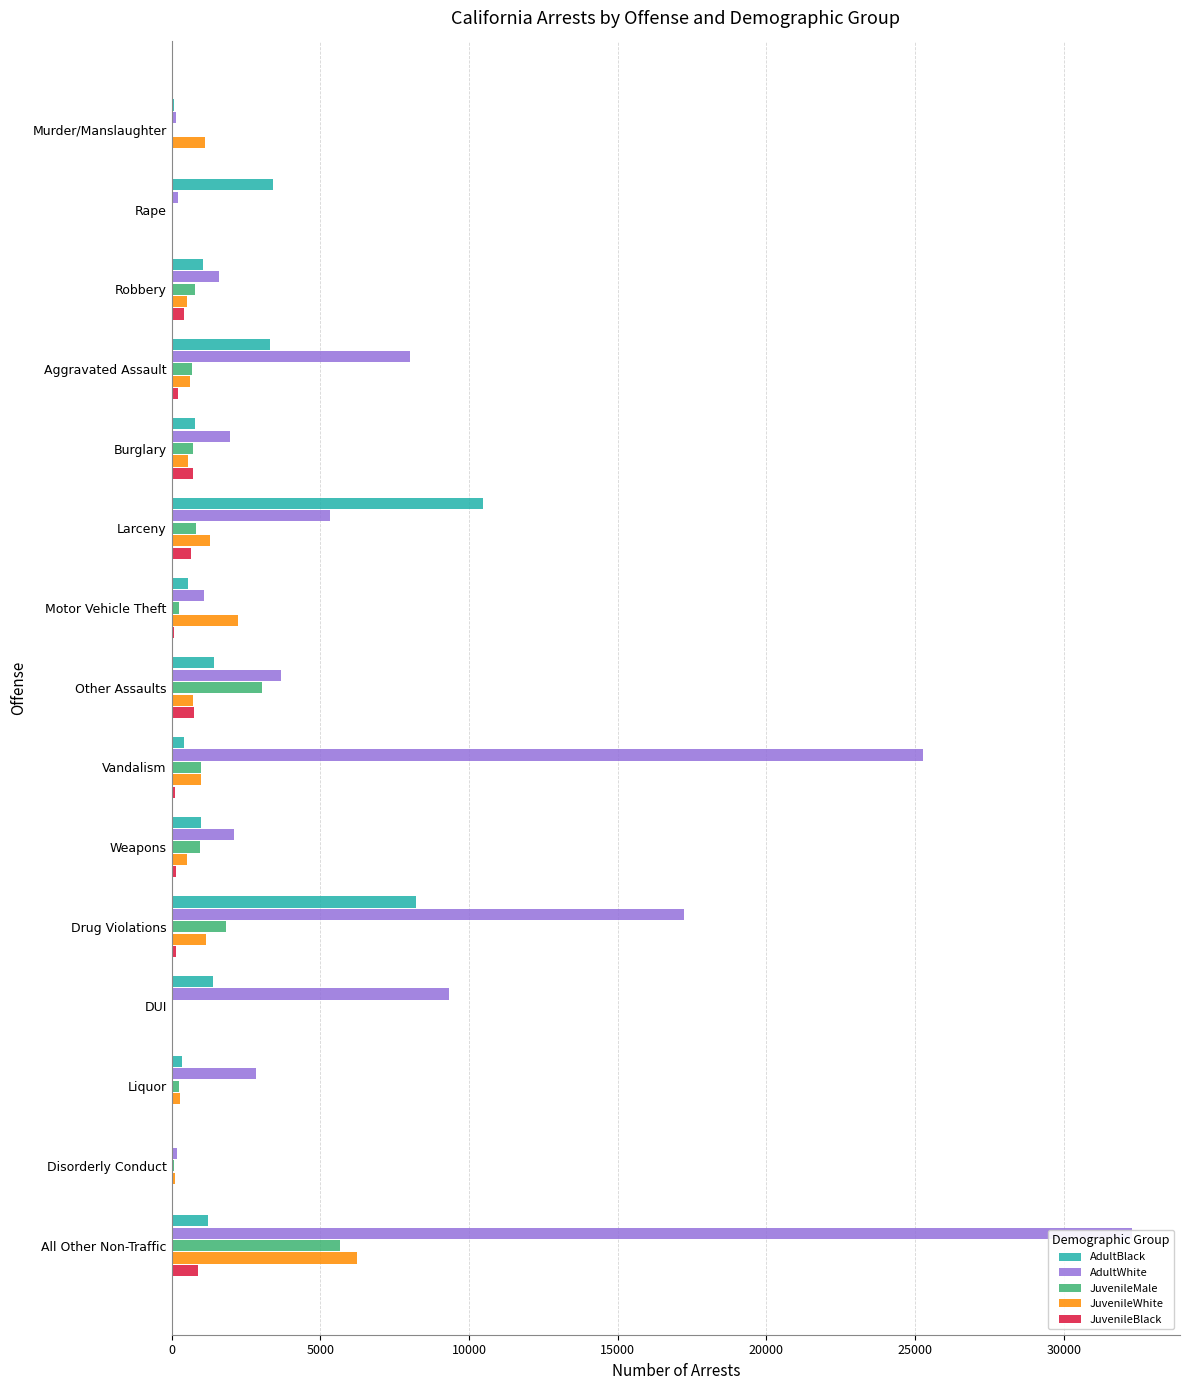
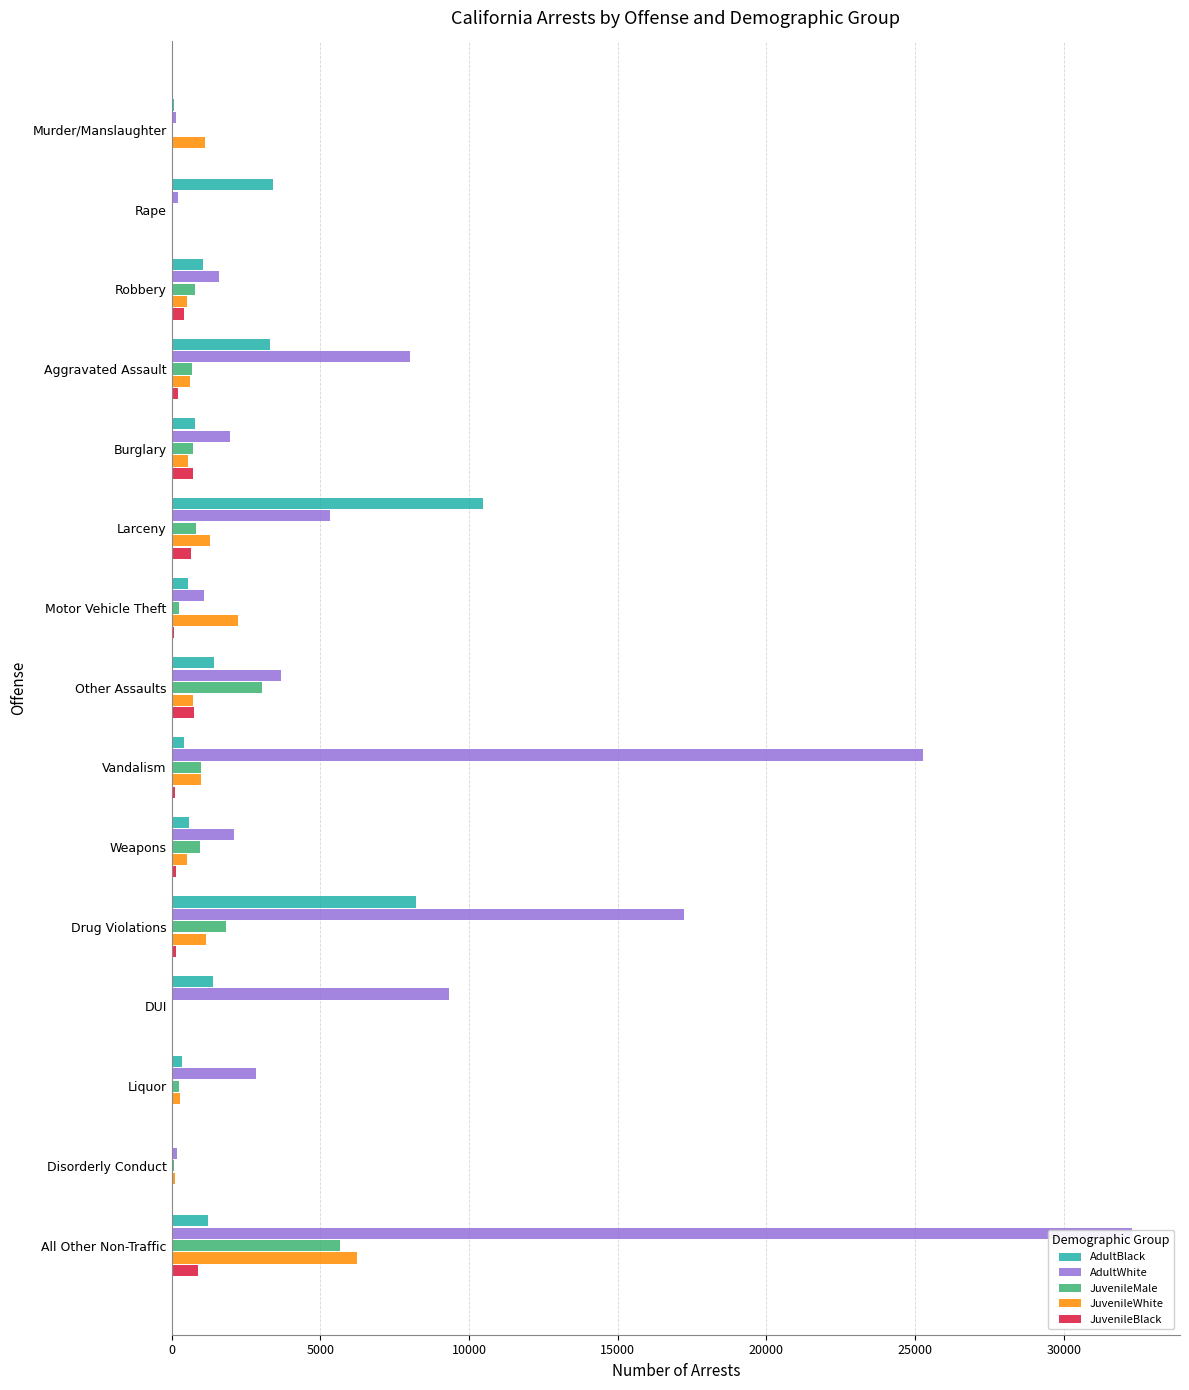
AdultBlack, Weapons: 1000 -> 600
